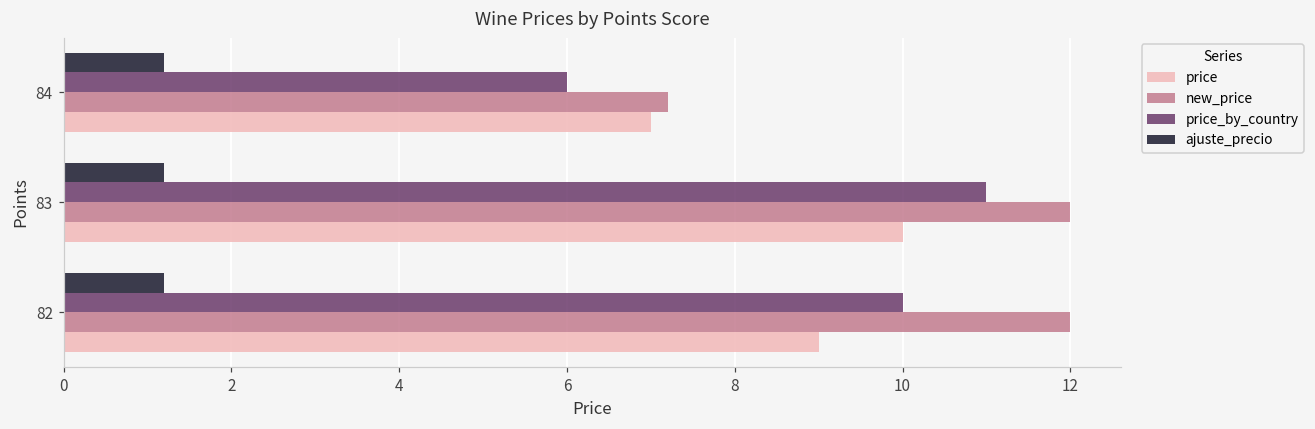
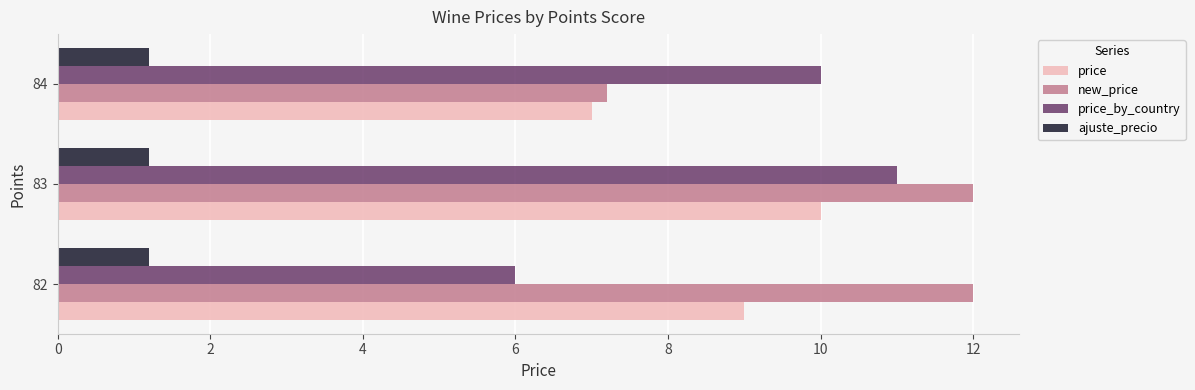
price_by_country, 84: 6 -> 10
price_by_country, 82: 10 -> 6
